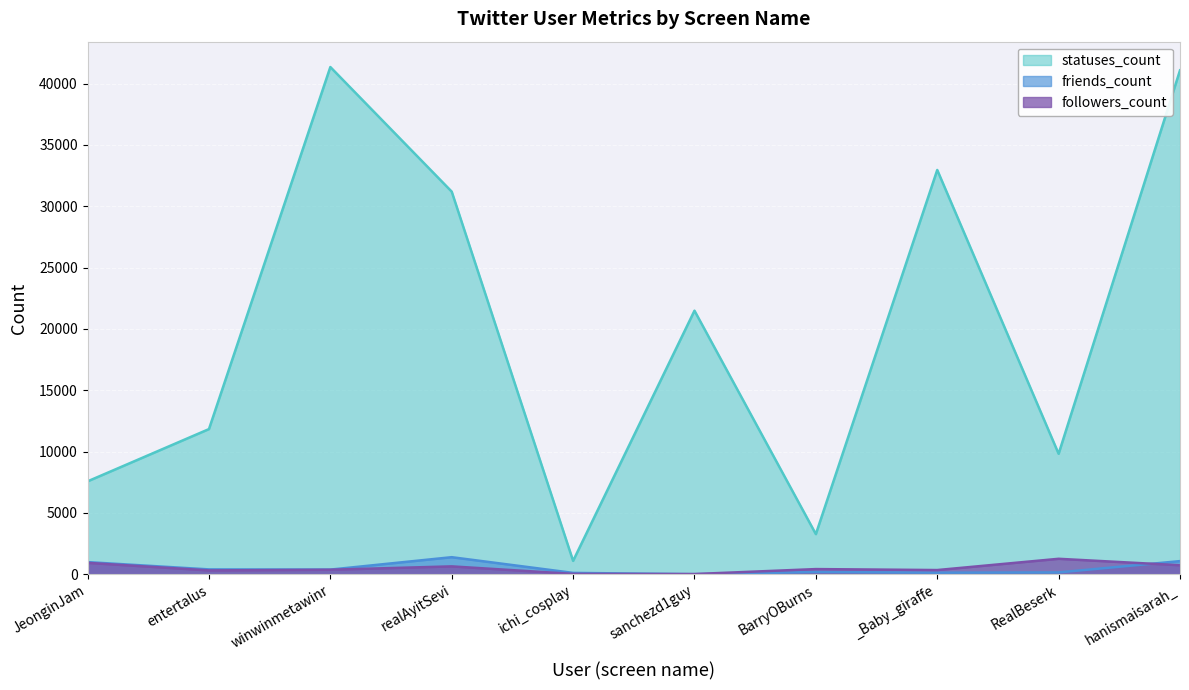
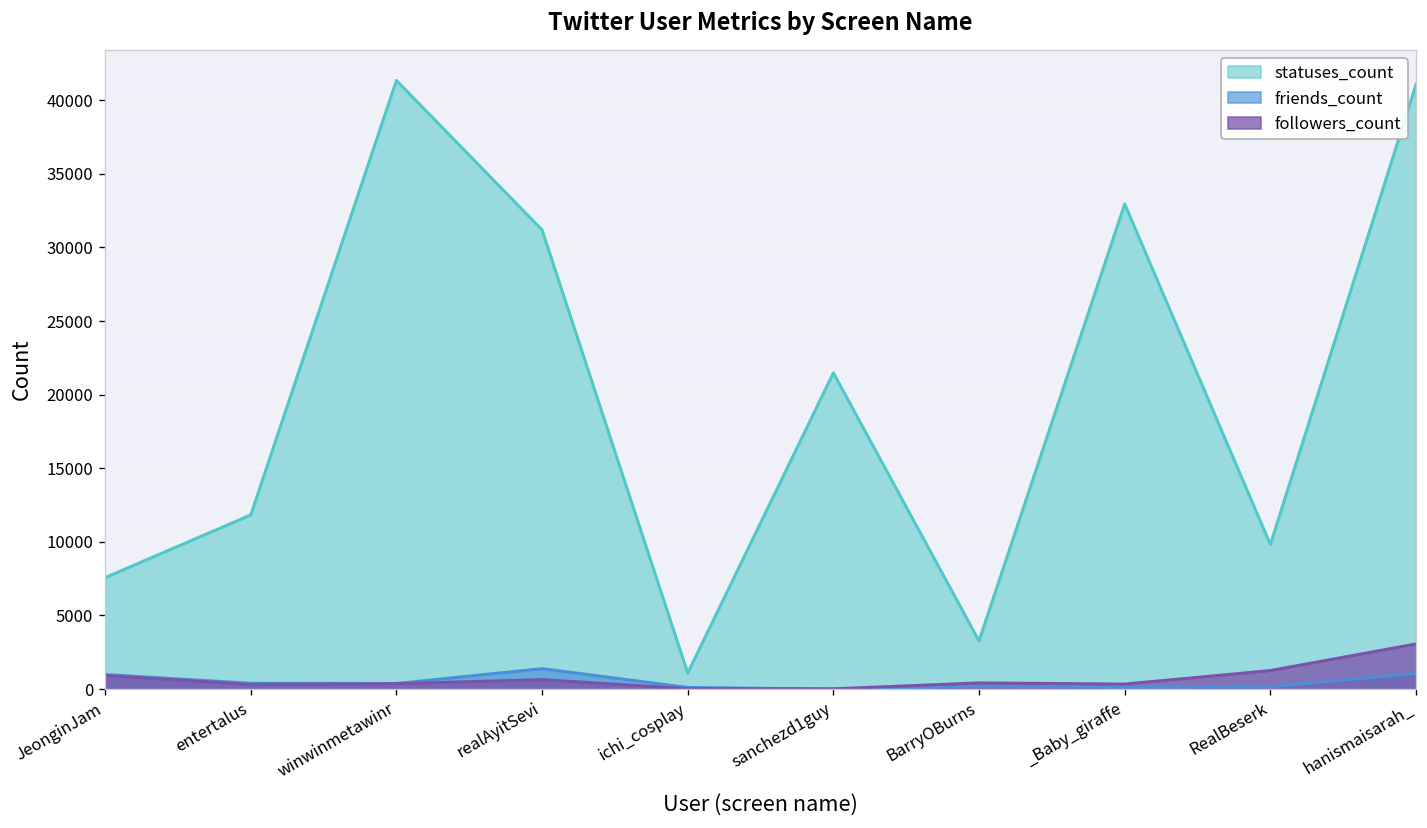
followers_count, hanismaisarah_: 700 -> 3100
